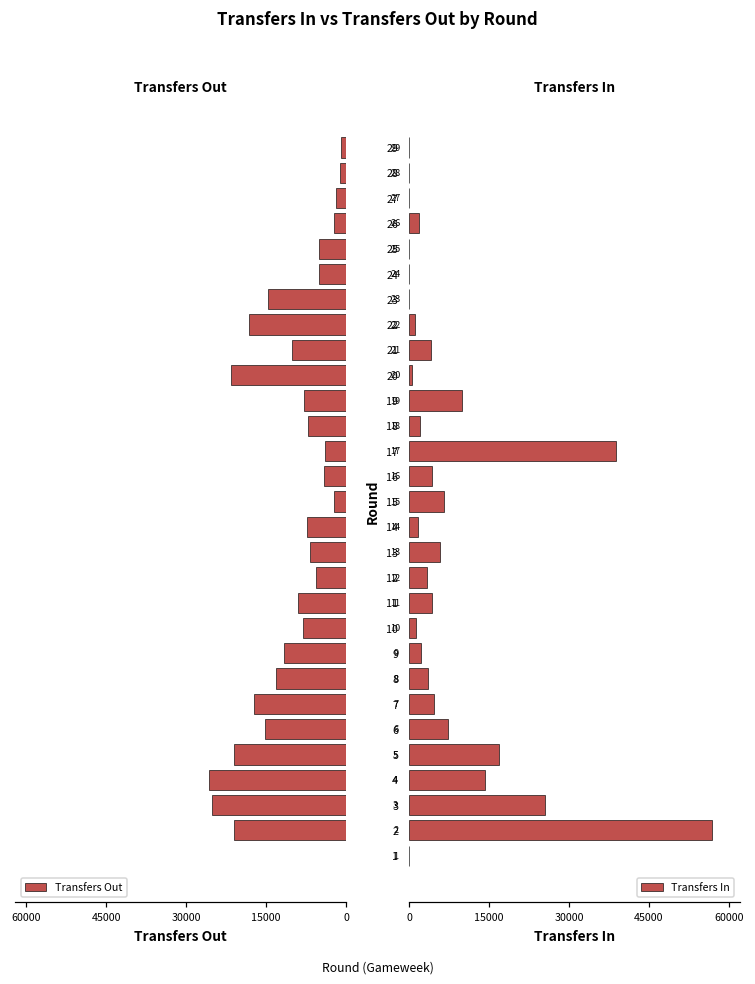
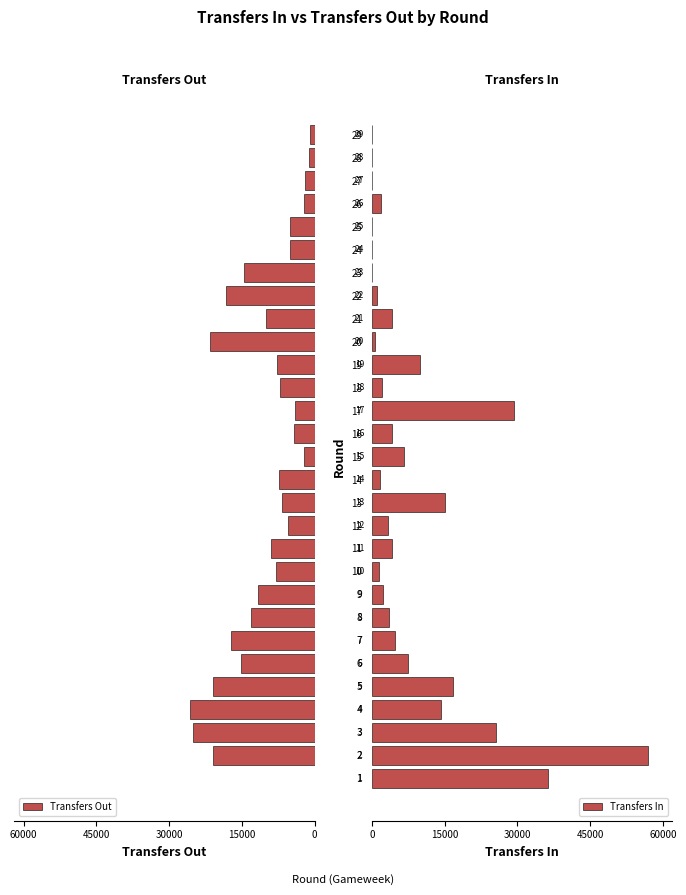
Transfers In, 17: 39000 -> 29000
Transfers In, 13: 6000 -> 15000
Transfers In, 1: 0 -> 36000
